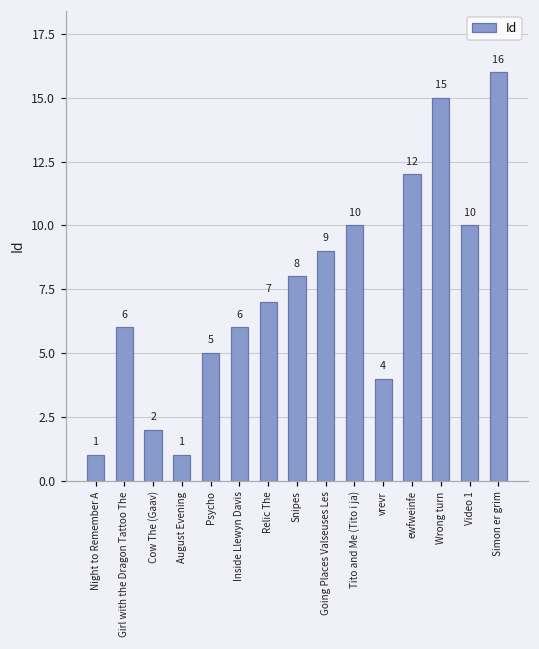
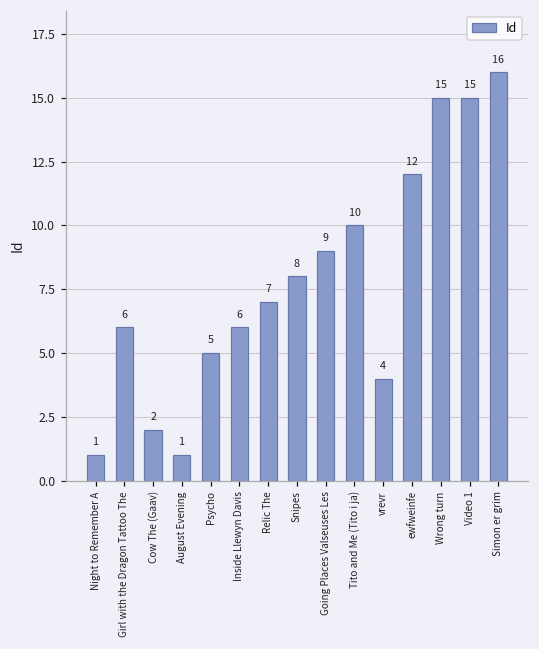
Video 1: 10 -> 15
